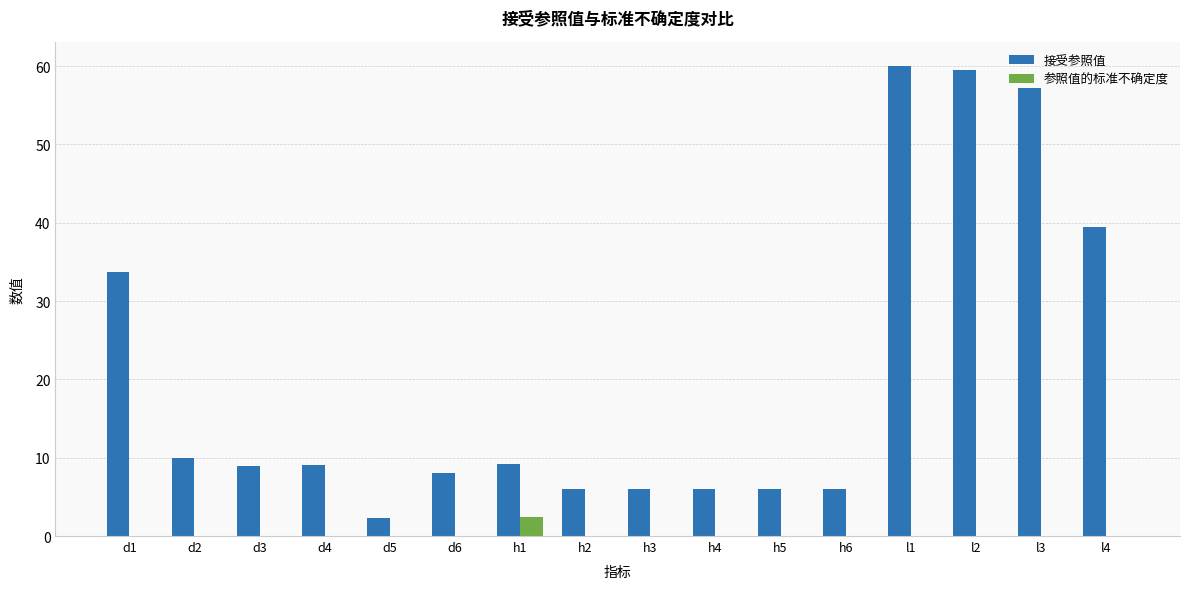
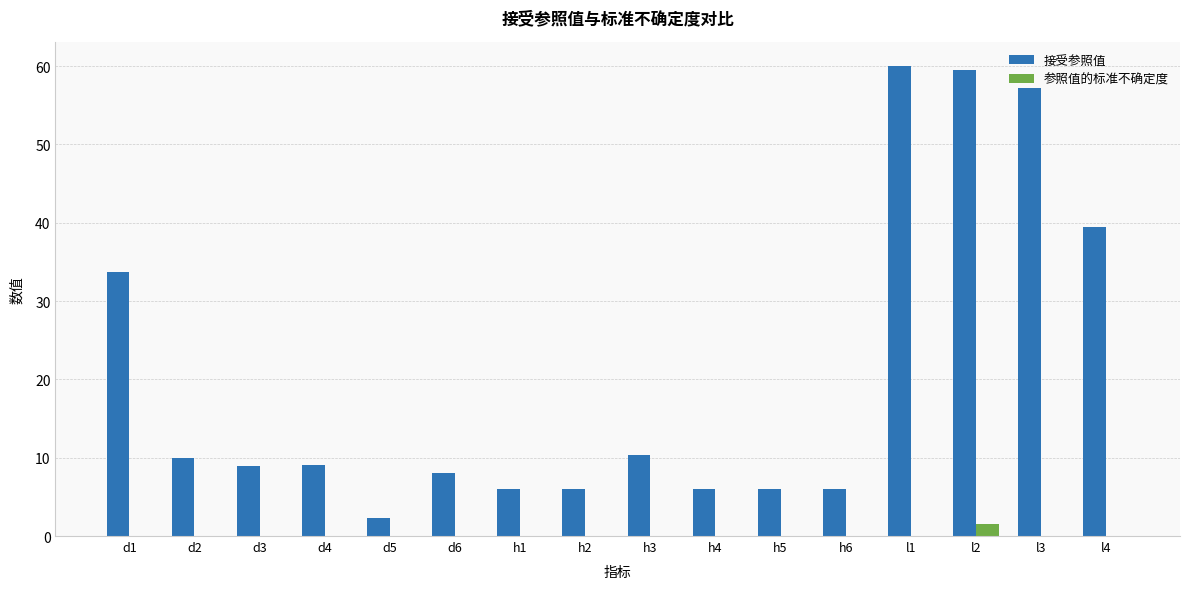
接受参照值, h1: 9 -> 6
参照值的标准不确定度, h1: 2 -> 0
接受参照值, h3: 6 -> 10
参照值的标准不确定度, l2: 0 -> 2
